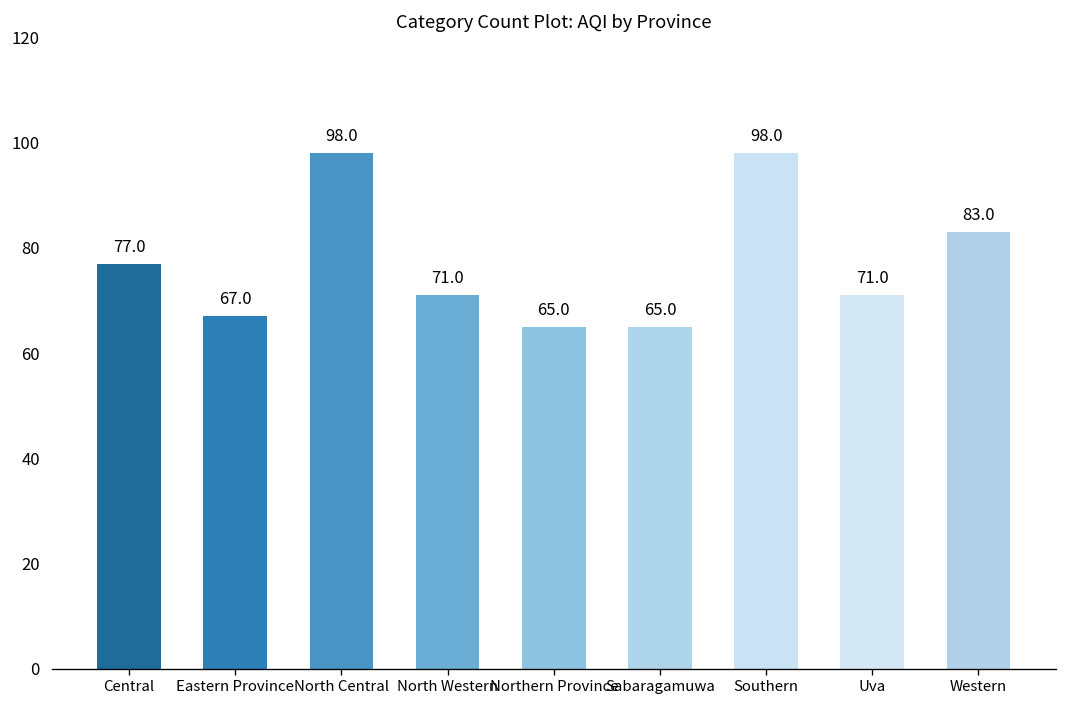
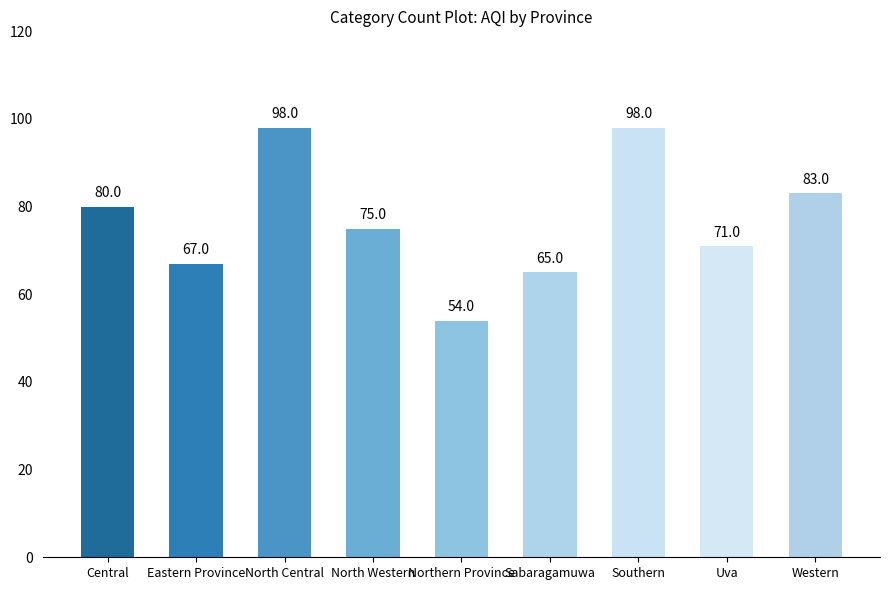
Central: 77.0 -> 80.0
North Western: 71.0 -> 75.0
Northern Province: 65.0 -> 54.0
